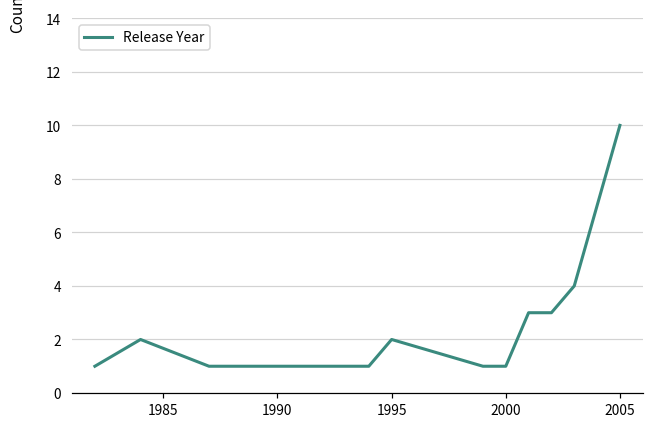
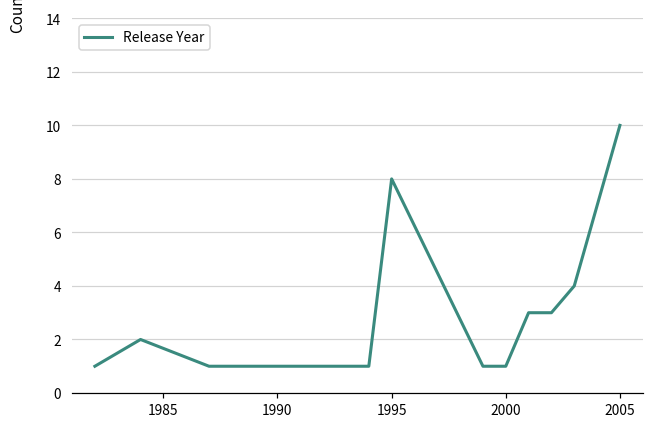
1995: 2 -> 8
